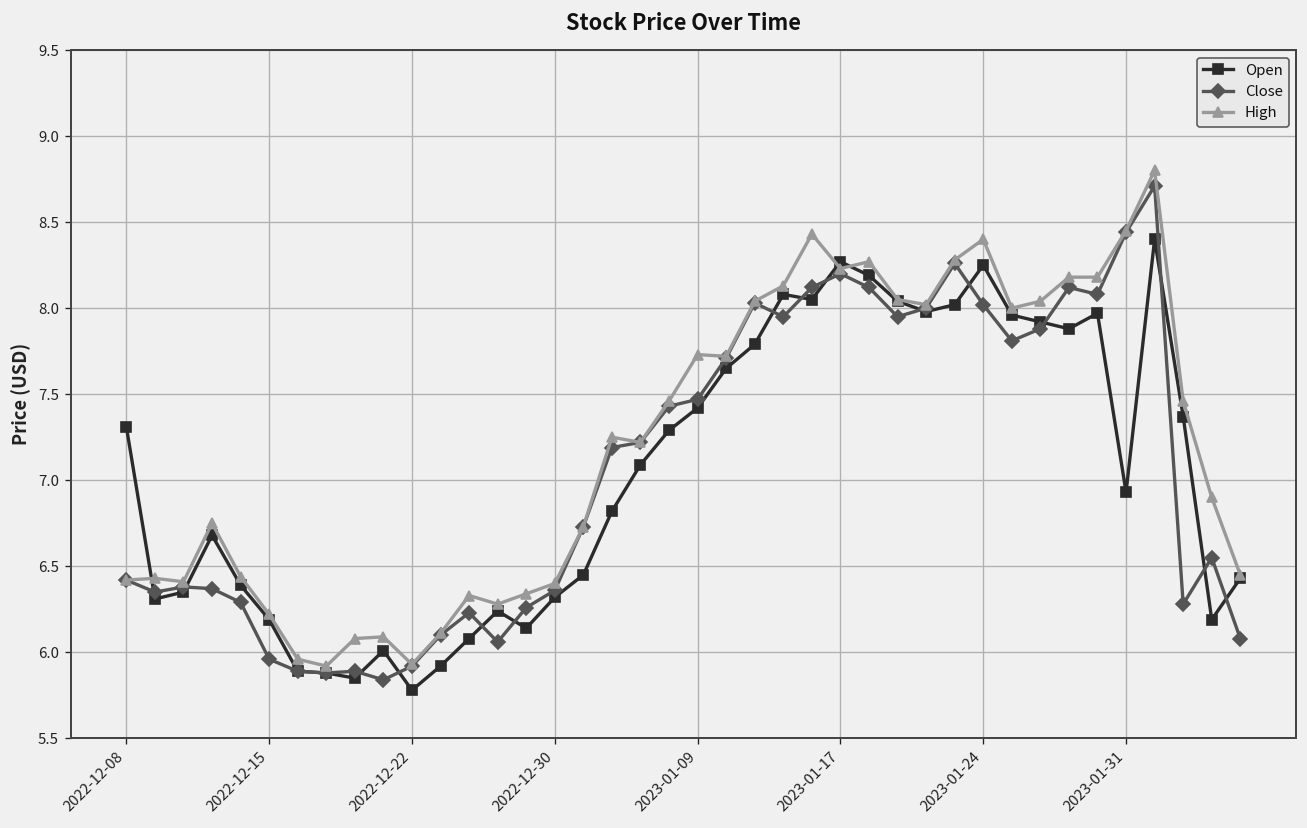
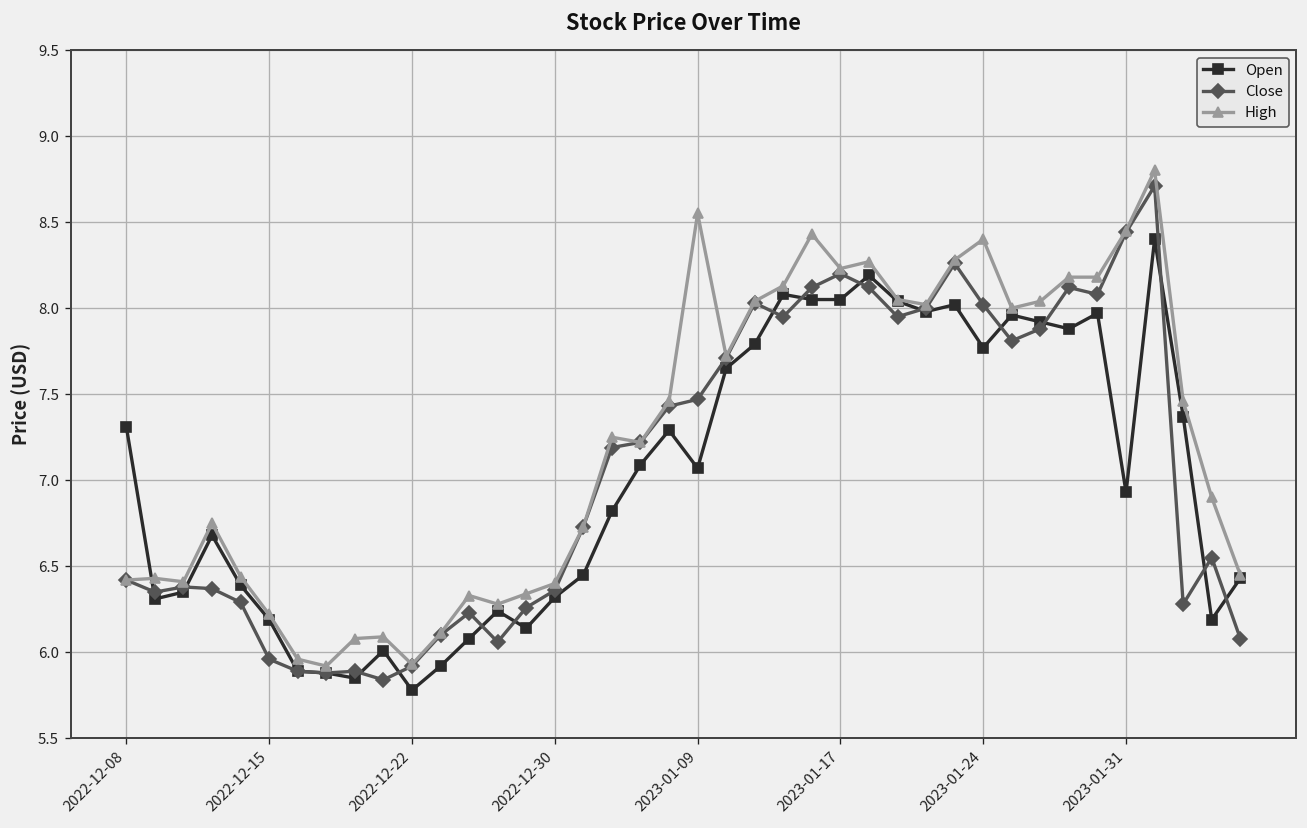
Open, 2023-01-09: 7.42 -> 7.07
High, 2023-01-09: 7.73 -> 8.55
Open, 2023-01-17: 8.27 -> 8.05
Open, 2023-01-24: 8.25 -> 7.77
